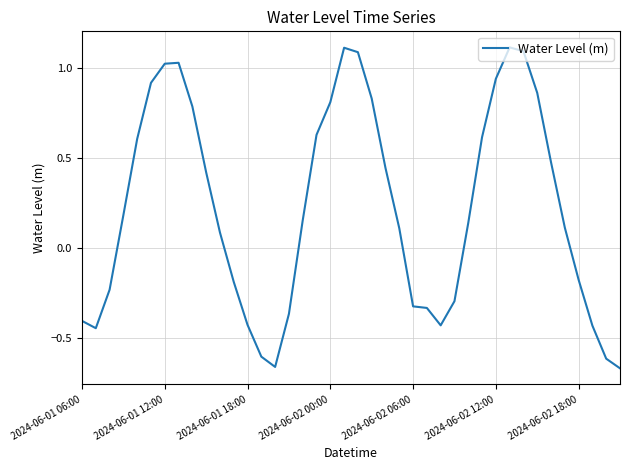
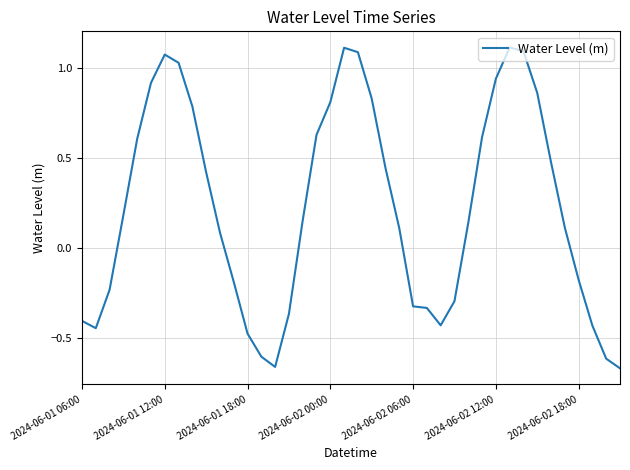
2024-06-01 12:00: 1.03 -> 1.08
2024-06-01 18:00: -0.43 -> -0.48
